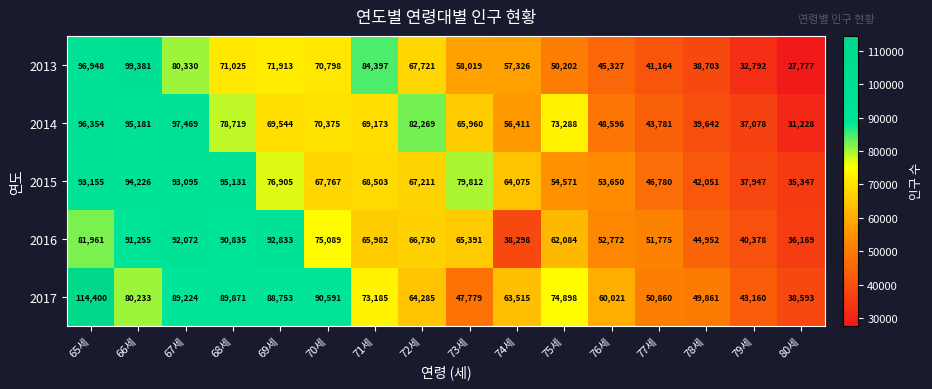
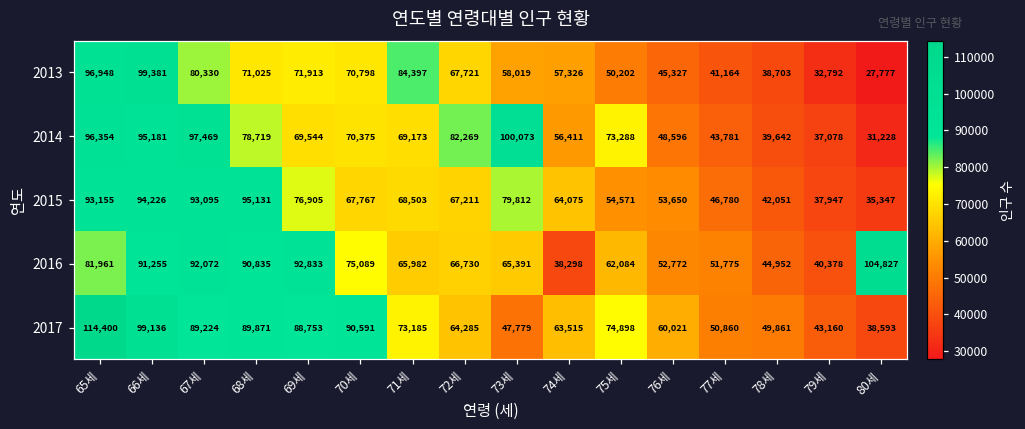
2014, 73세: 65,960 -> 100,073
2016, 80세: 36,169 -> 104,827
2017, 66세: 80,233 -> 99,136
